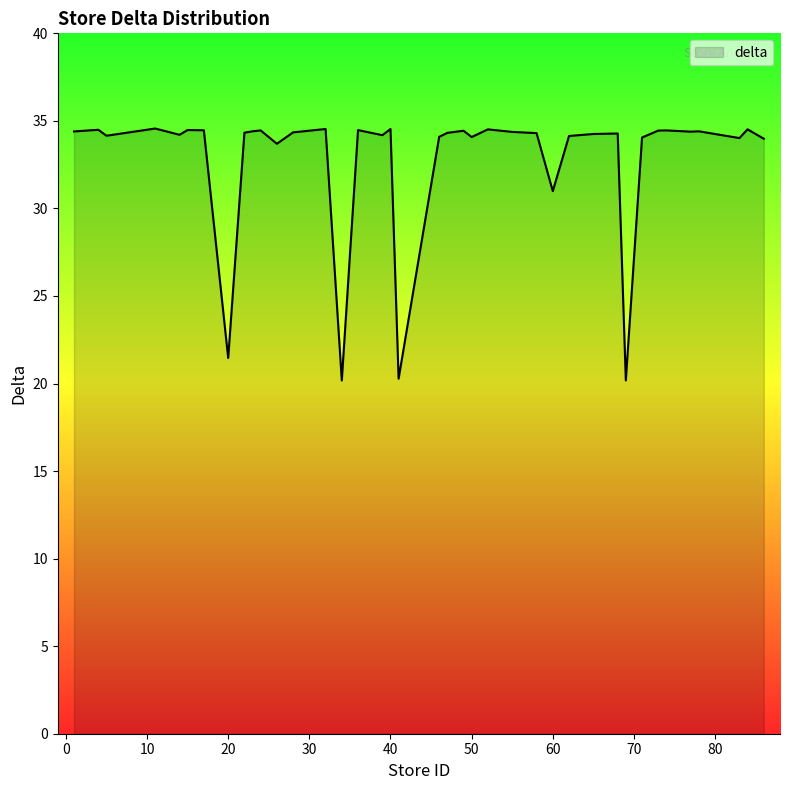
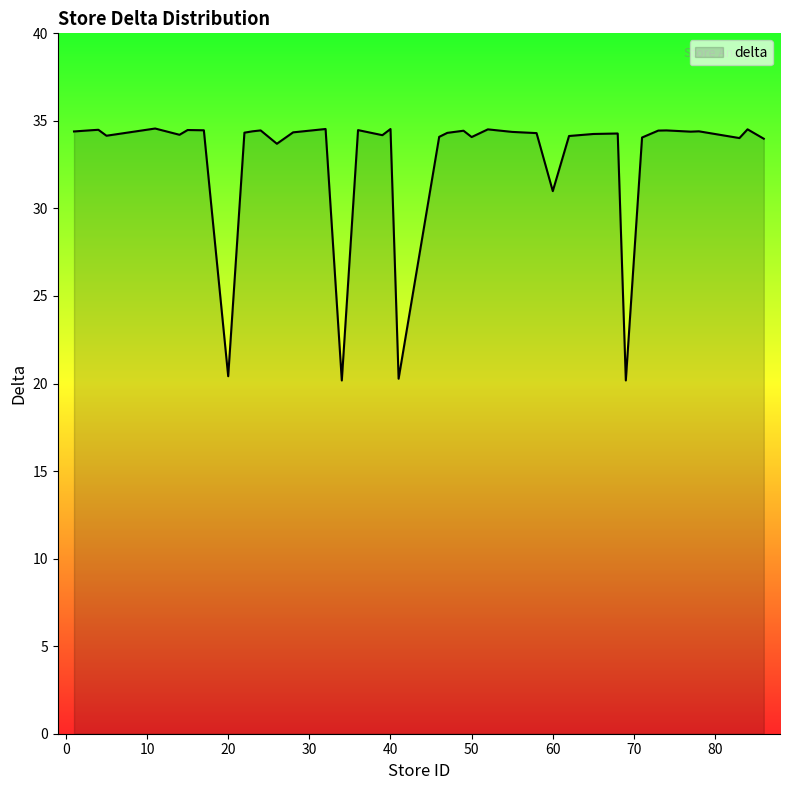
20: 21.5 -> 20.4
